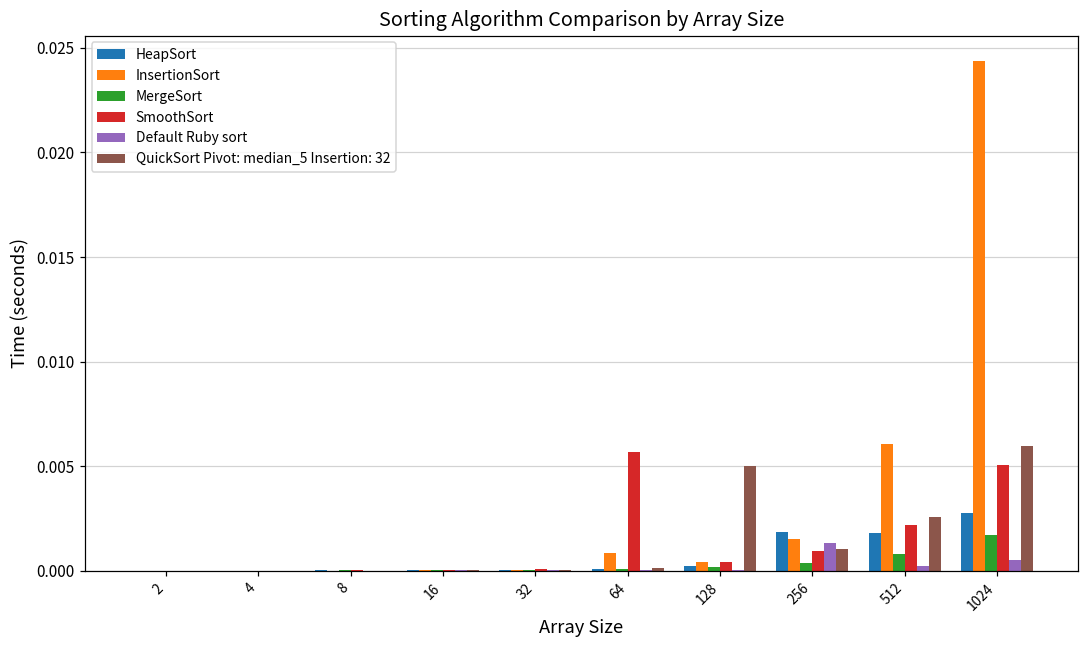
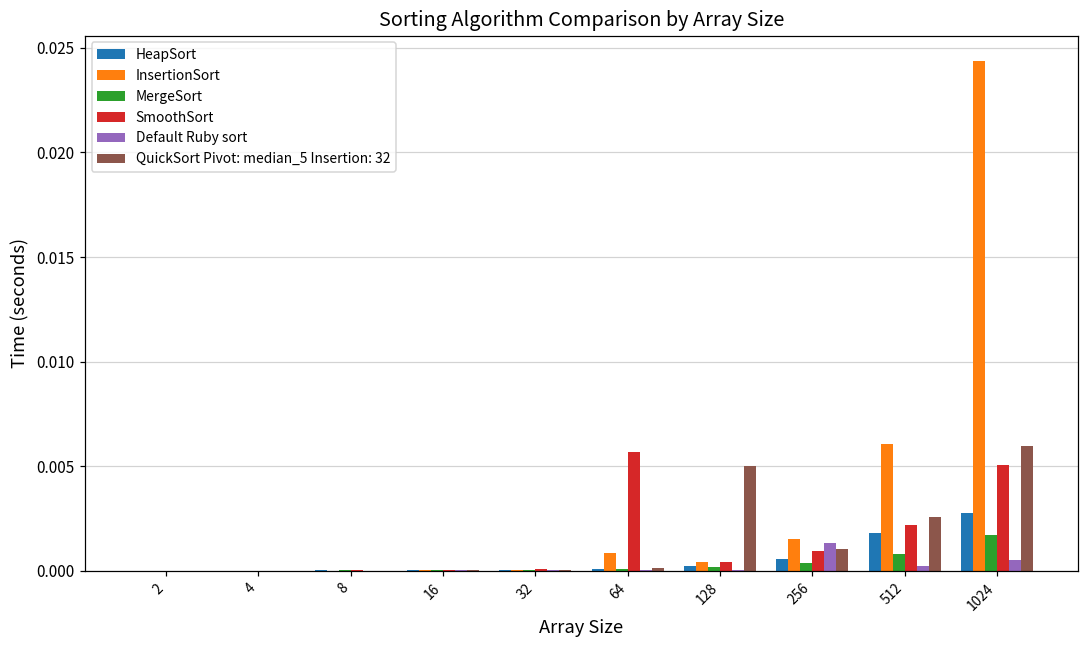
HeapSort, 256: 0.0019 -> 0.0006
